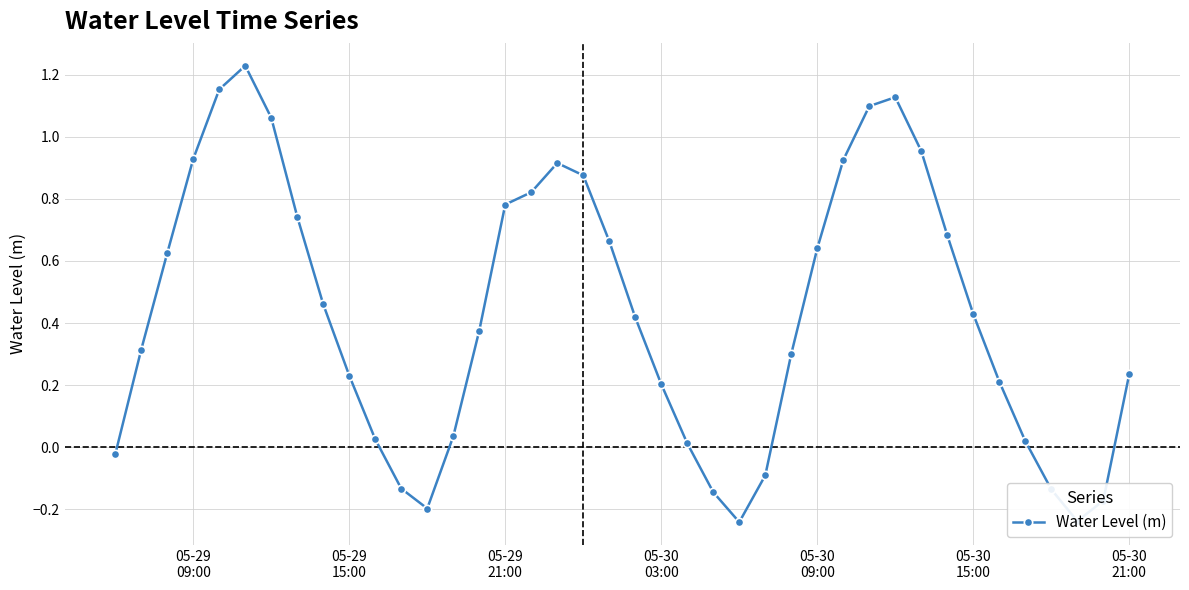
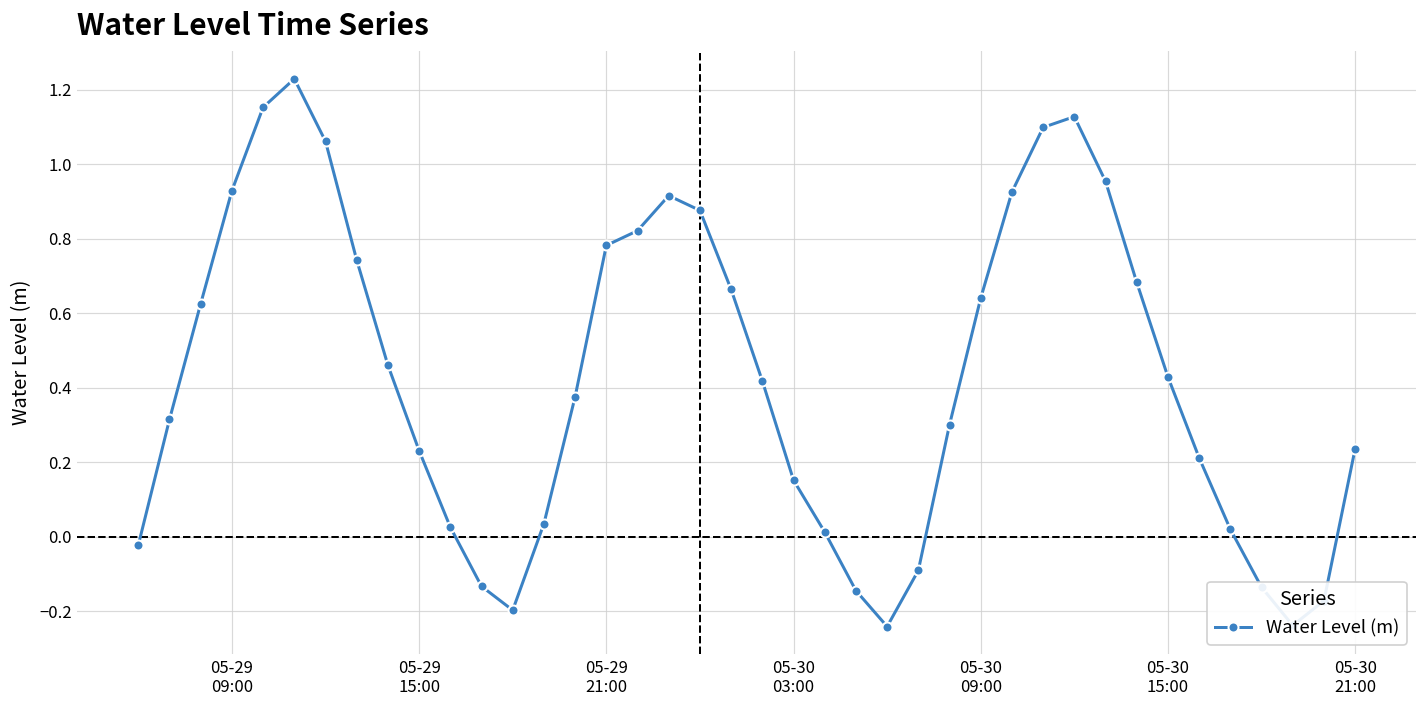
05-30 03:00: 0.20 -> 0.15
